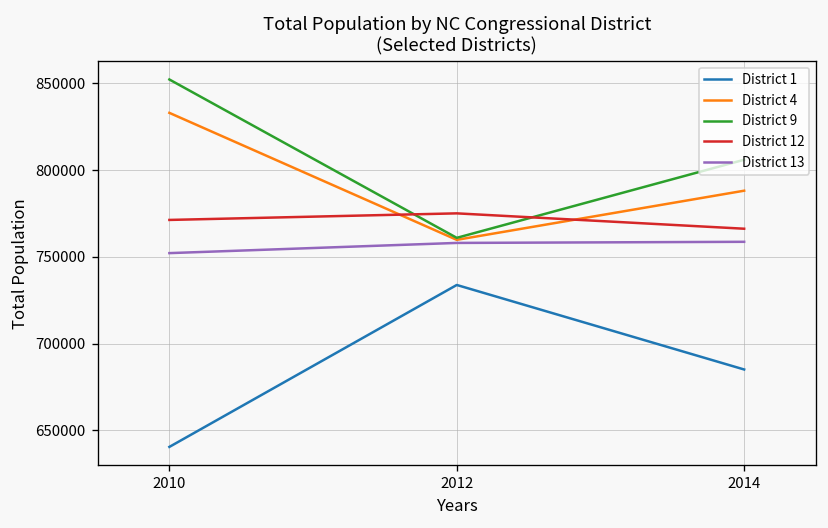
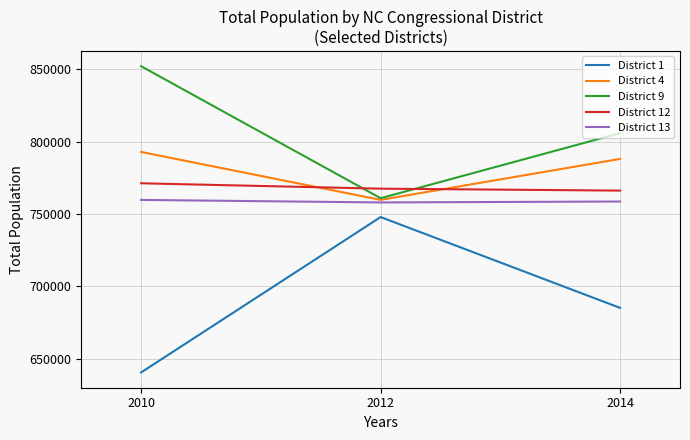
District 4, 2010: 833000 -> 793000
District 13, 2010: 752000 -> 760000
District 1, 2012: 734000 -> 748000
District 12, 2012: 775000 -> 768000
